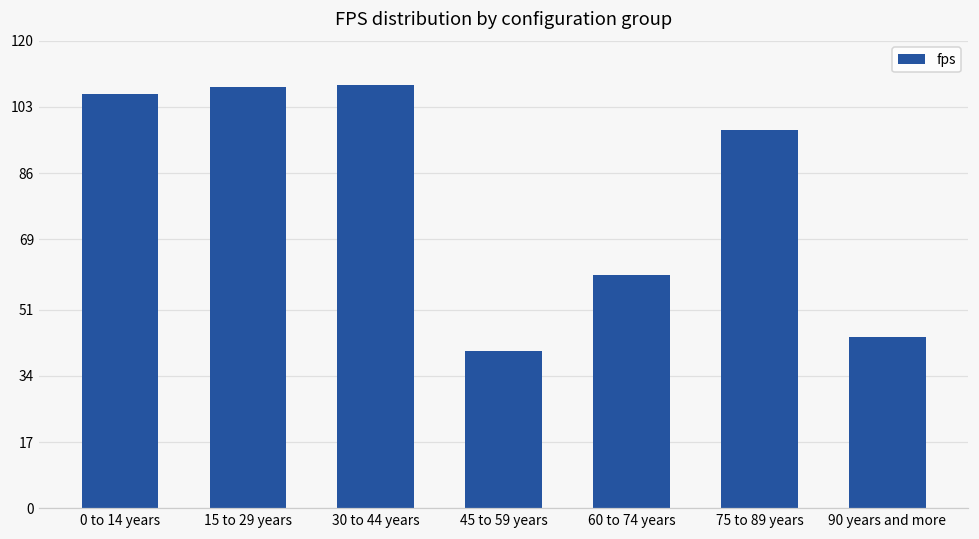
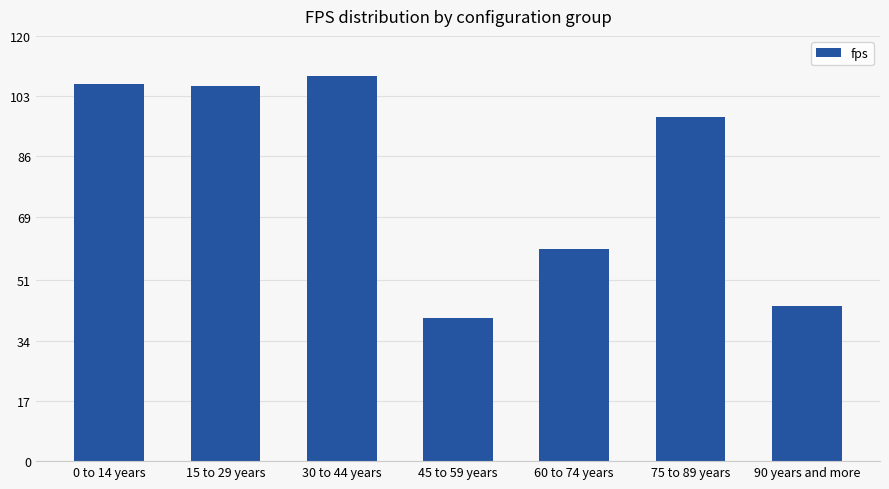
15 to 29 years: 108 -> 106
